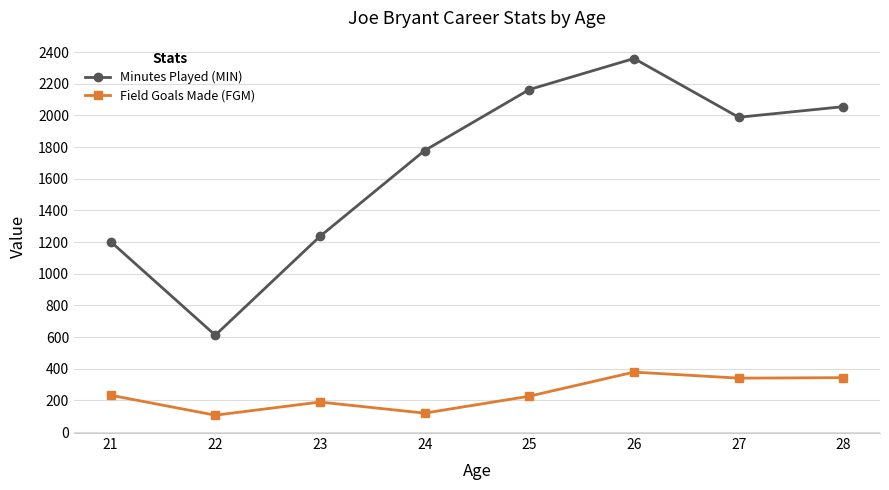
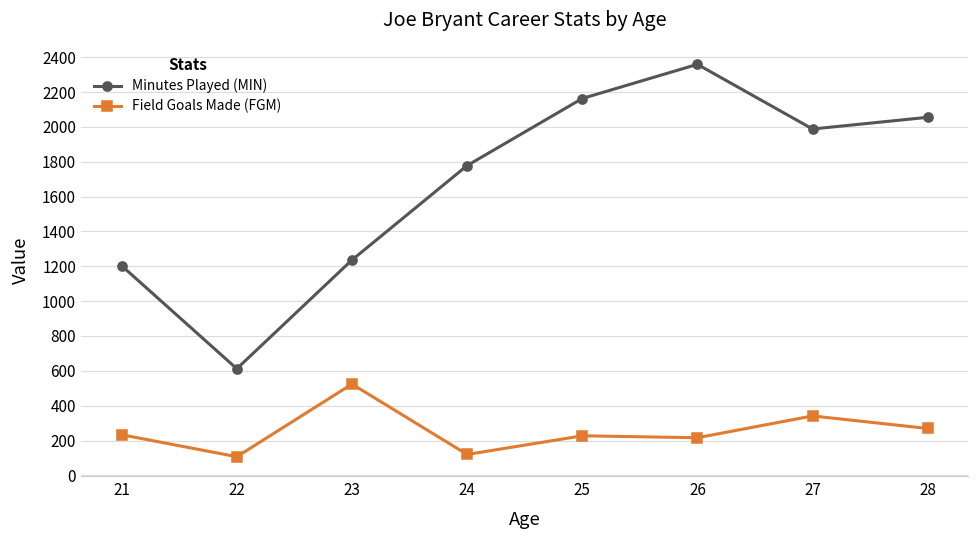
Field Goals Made (FGM), 23: 190 -> 520
Field Goals Made (FGM), 26: 380 -> 220
Field Goals Made (FGM), 28: 340 -> 270
